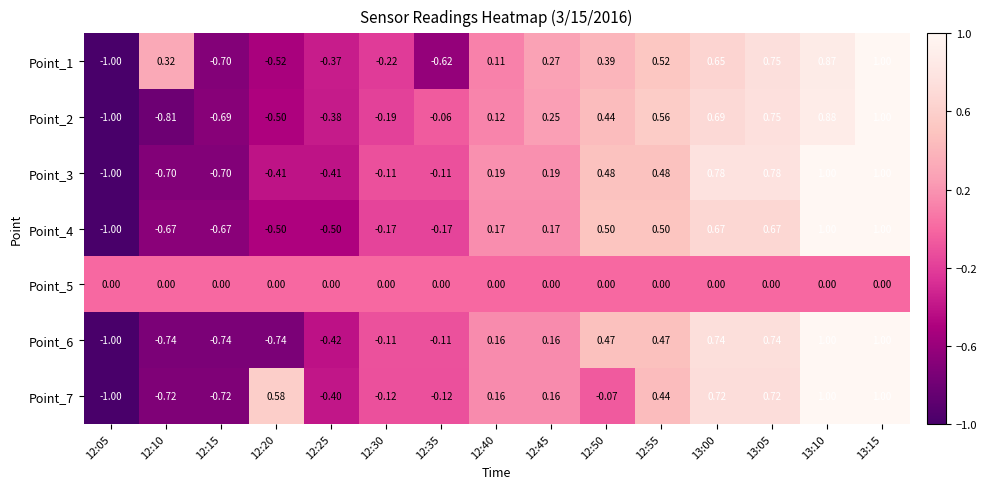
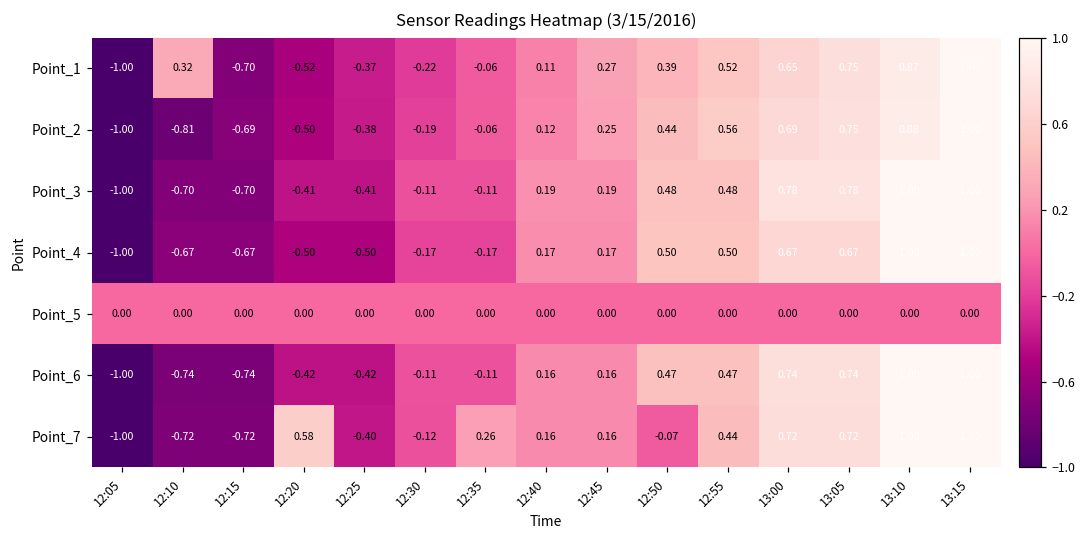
Point_1, 12:35: -0.62 -> -0.06
Point_6, 12:20: -0.74 -> -0.42
Point_7, 12:35: -0.12 -> 0.26
